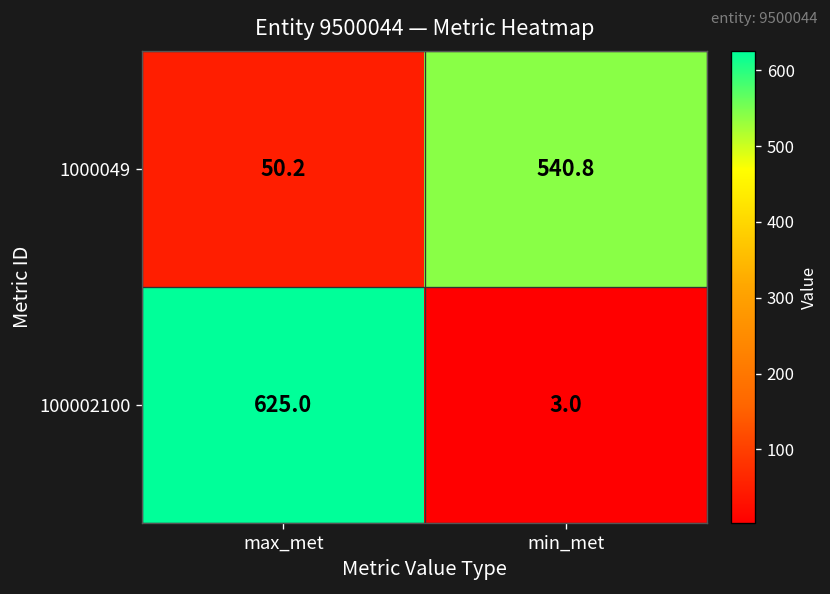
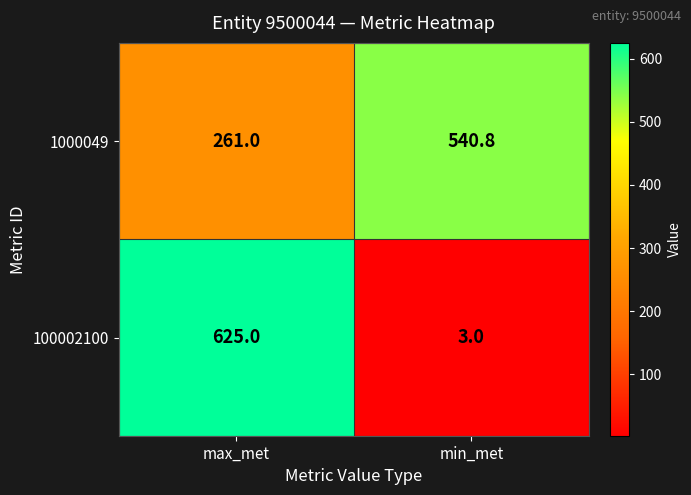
1000049, max_met: 50.2 -> 261.0
